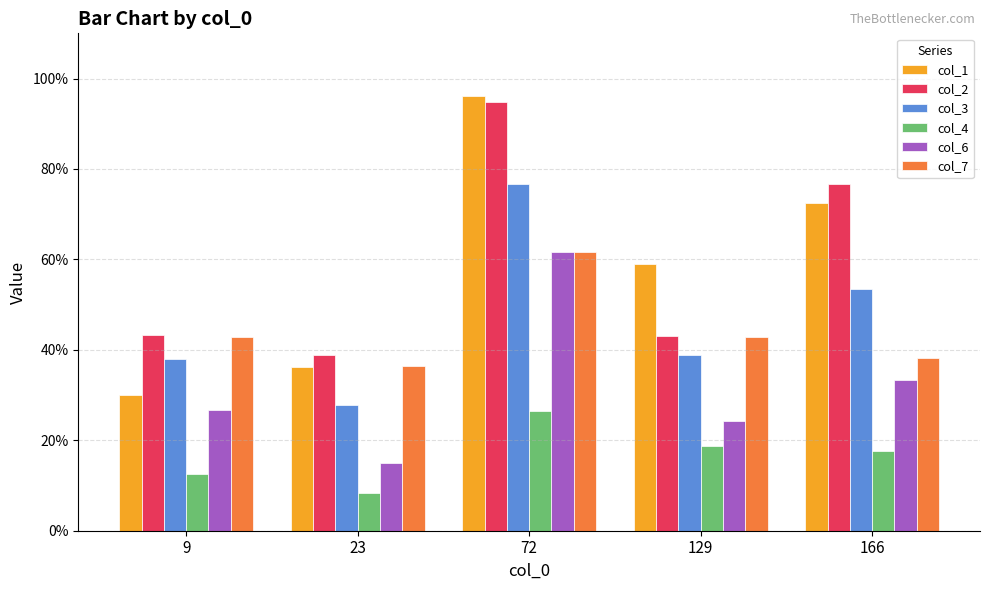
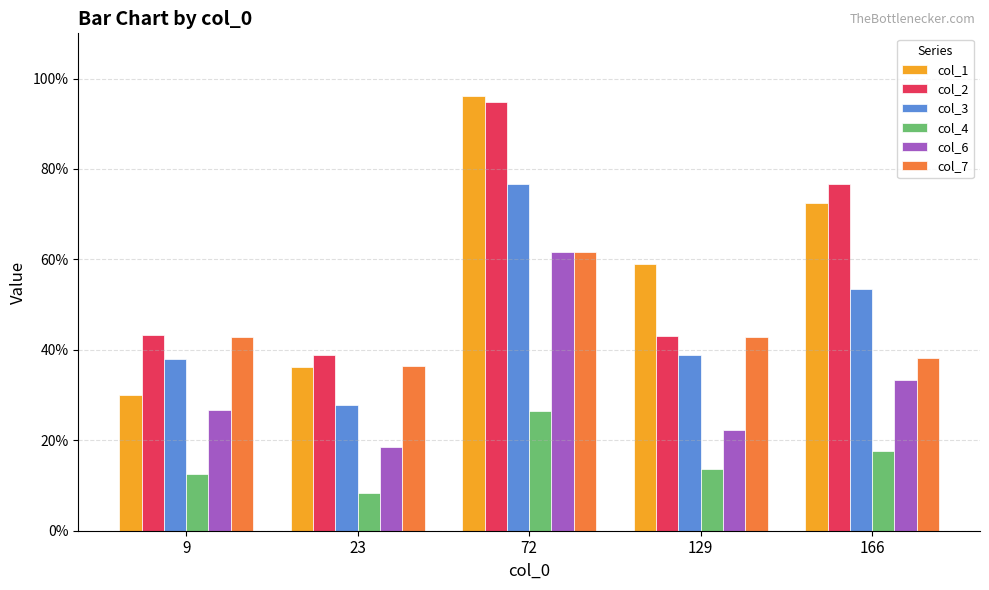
col_6, 23: 15% -> 19%
col_4, 129: 19% -> 14%
col_6, 129: 24% -> 22%
